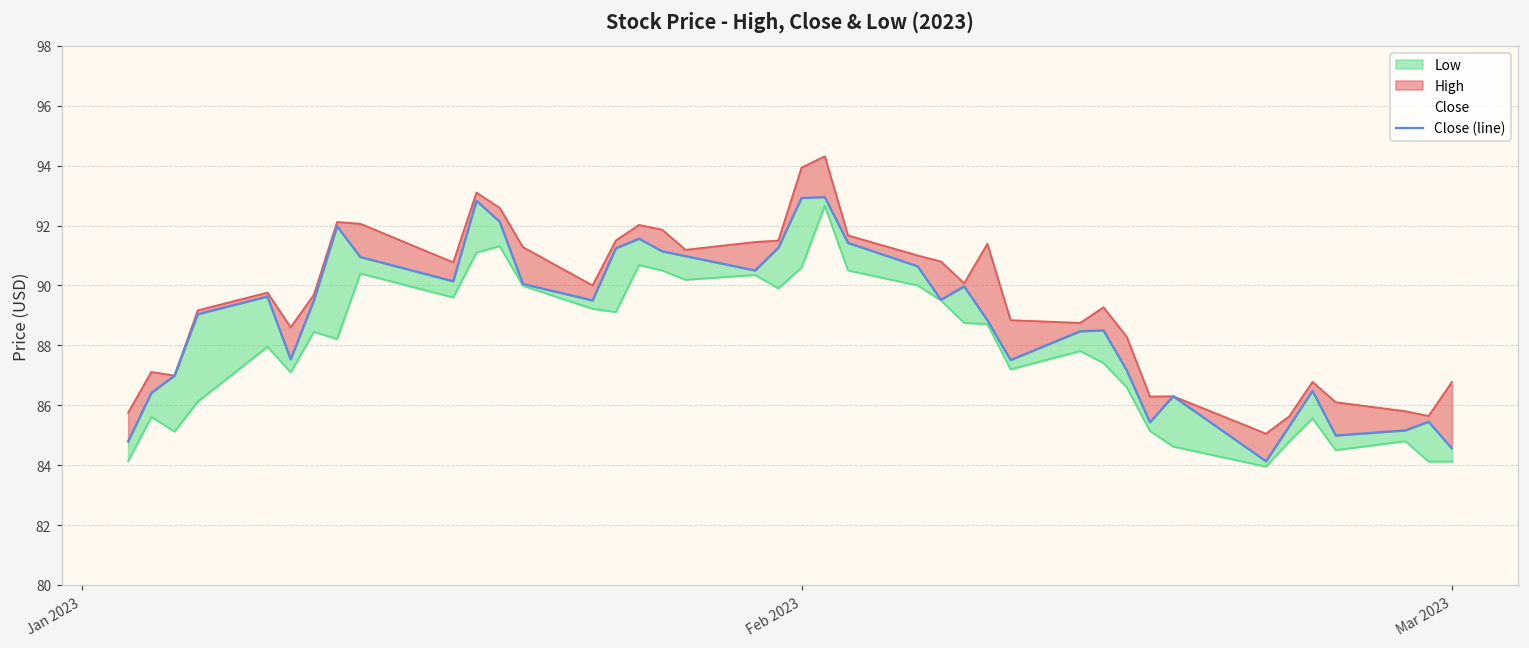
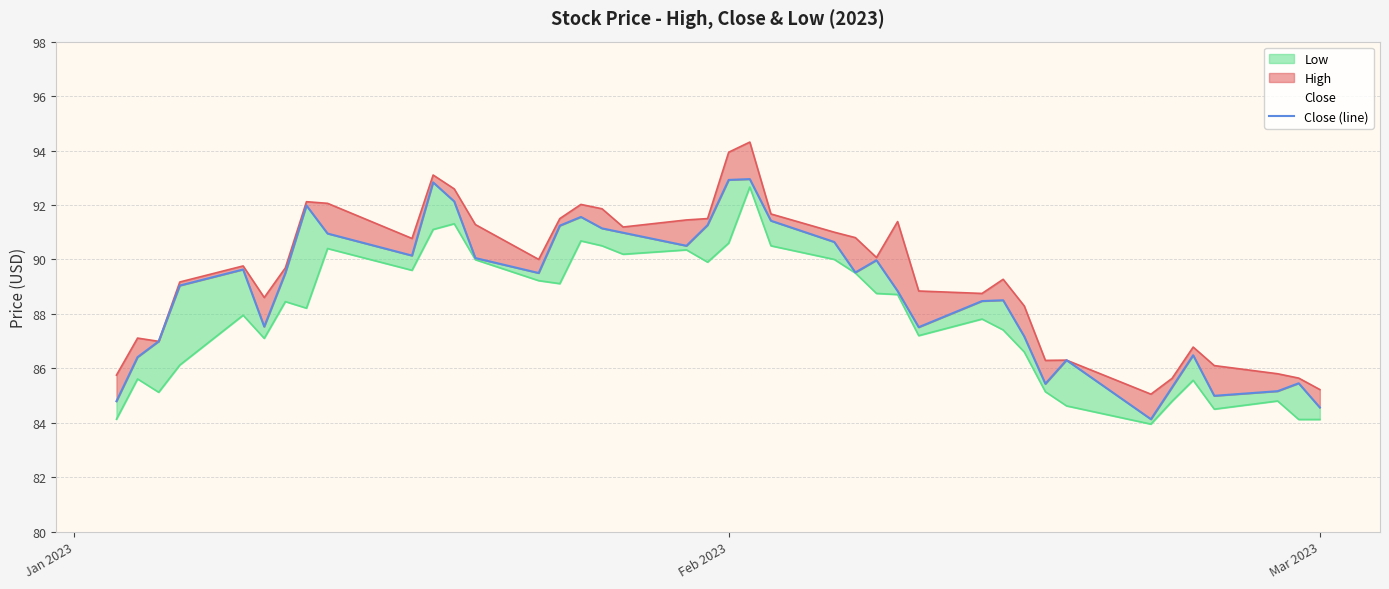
High, Mar 2023: 86.8 -> 85.2
